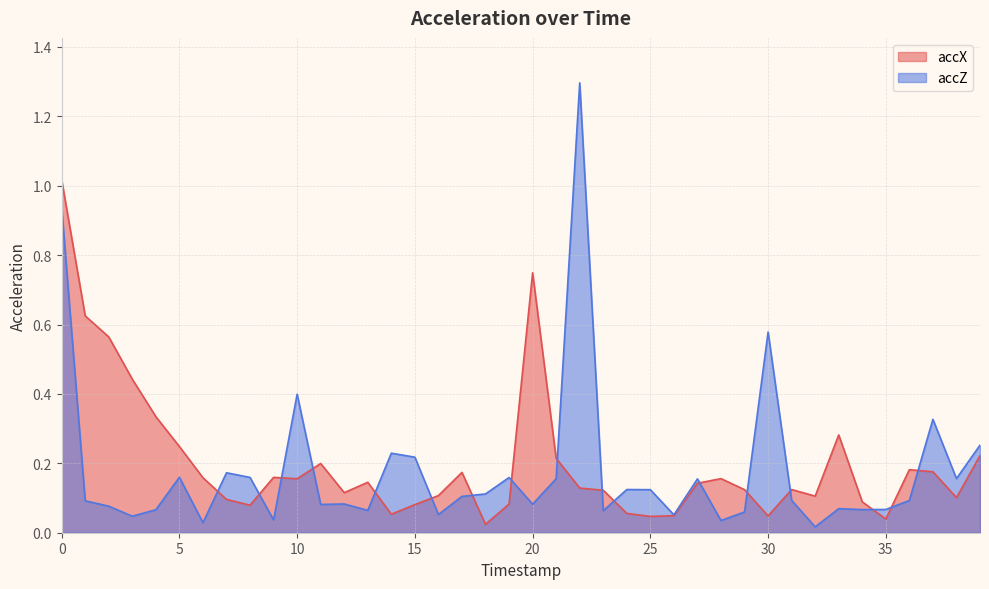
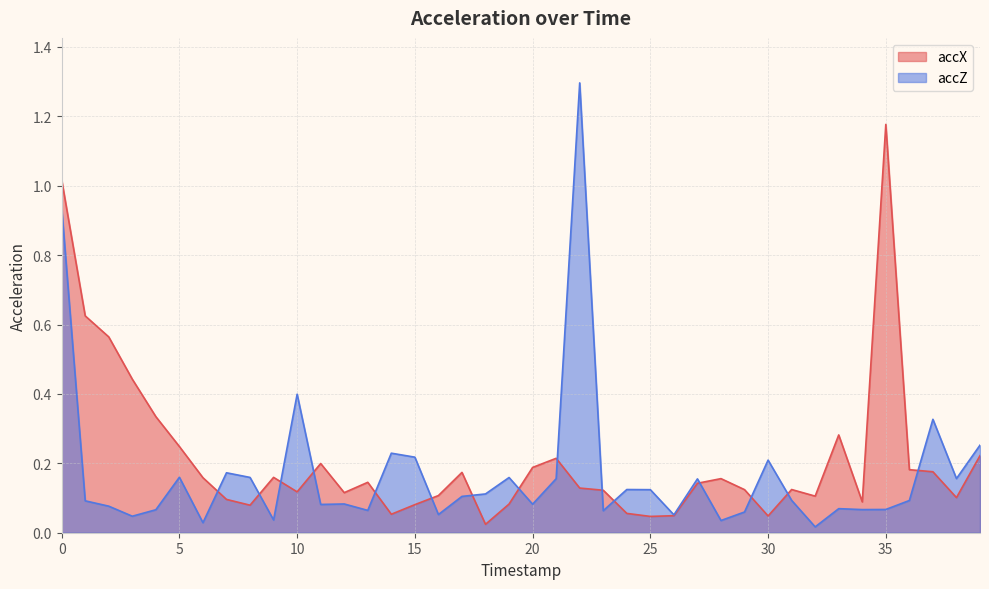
accX, 10: 0.16 -> 0.12
accX, 20: 0.75 -> 0.19
accZ, 30: 0.58 -> 0.21
accX, 35: 0.04 -> 1.18
